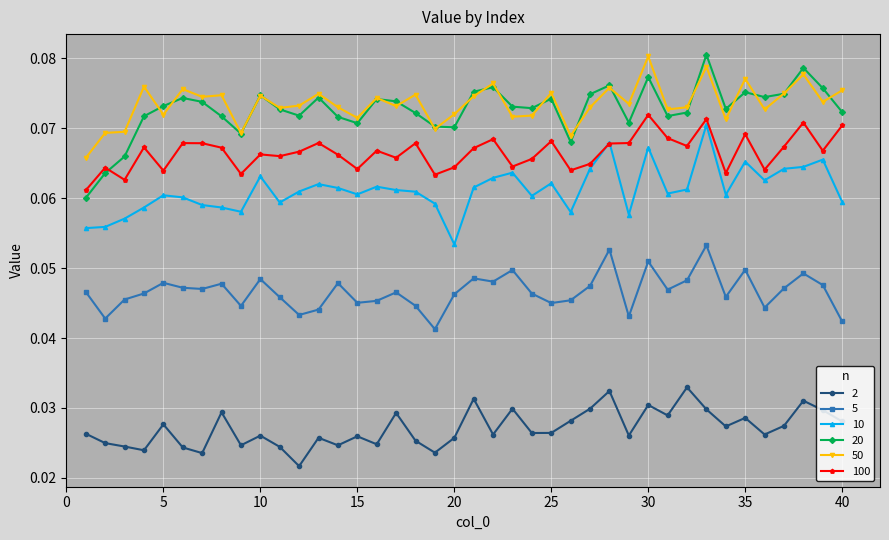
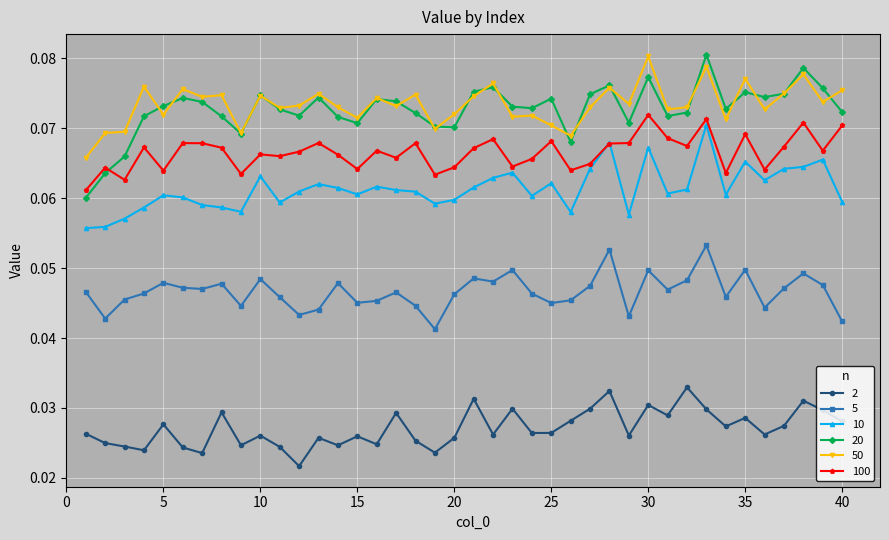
10, 20: 0.053 -> 0.060
50, 25: 0.075 -> 0.070
5, 30: 0.051 -> 0.050
